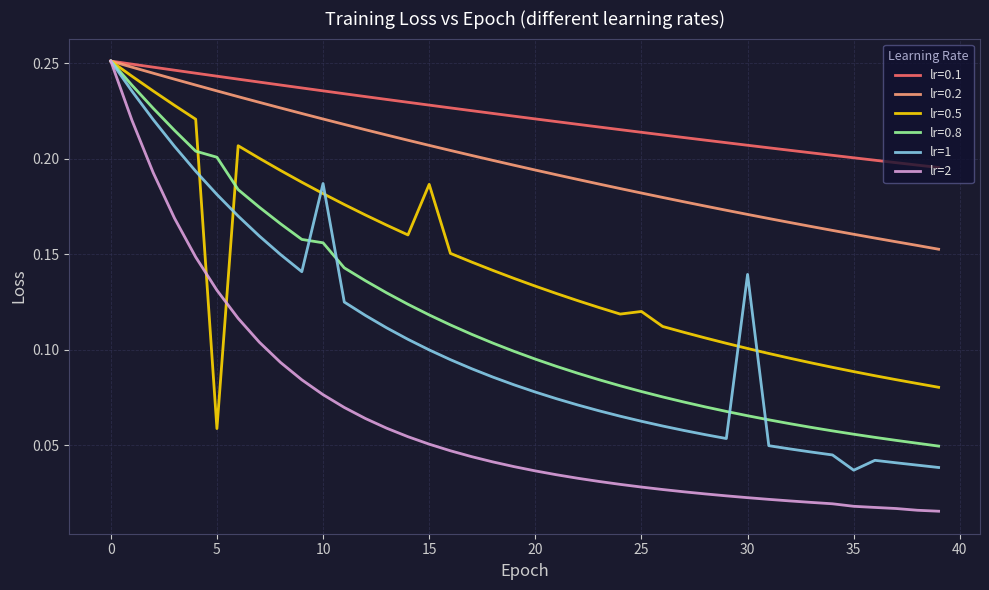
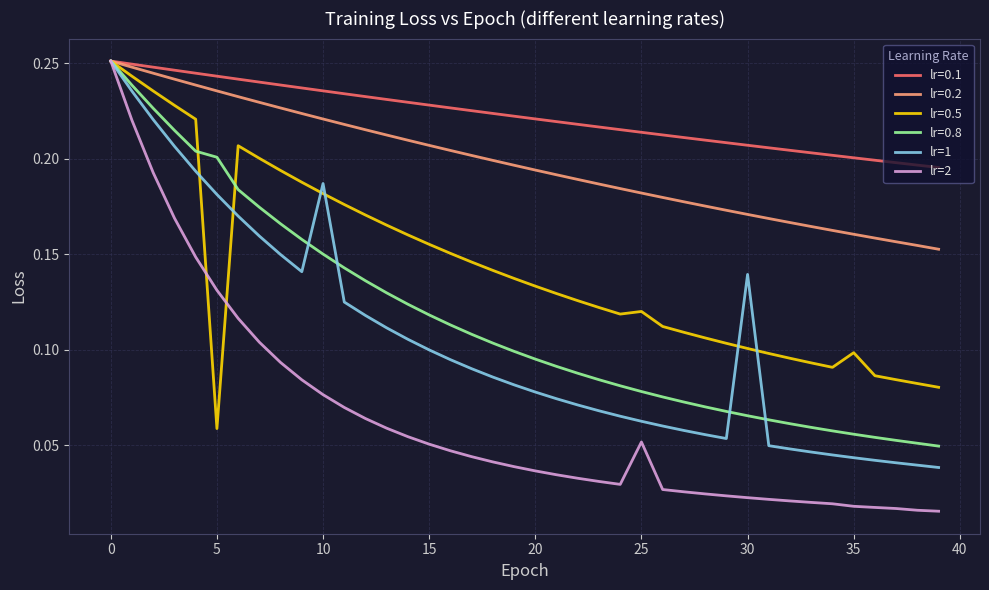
lr=0.8, 10: 0.156 -> 0.150
lr=0.5, 15: 0.187 -> 0.155
lr=2, 25: 0.028 -> 0.052
lr=0.5, 35: 0.089 -> 0.099
lr=1, 35: 0.037 -> 0.044
